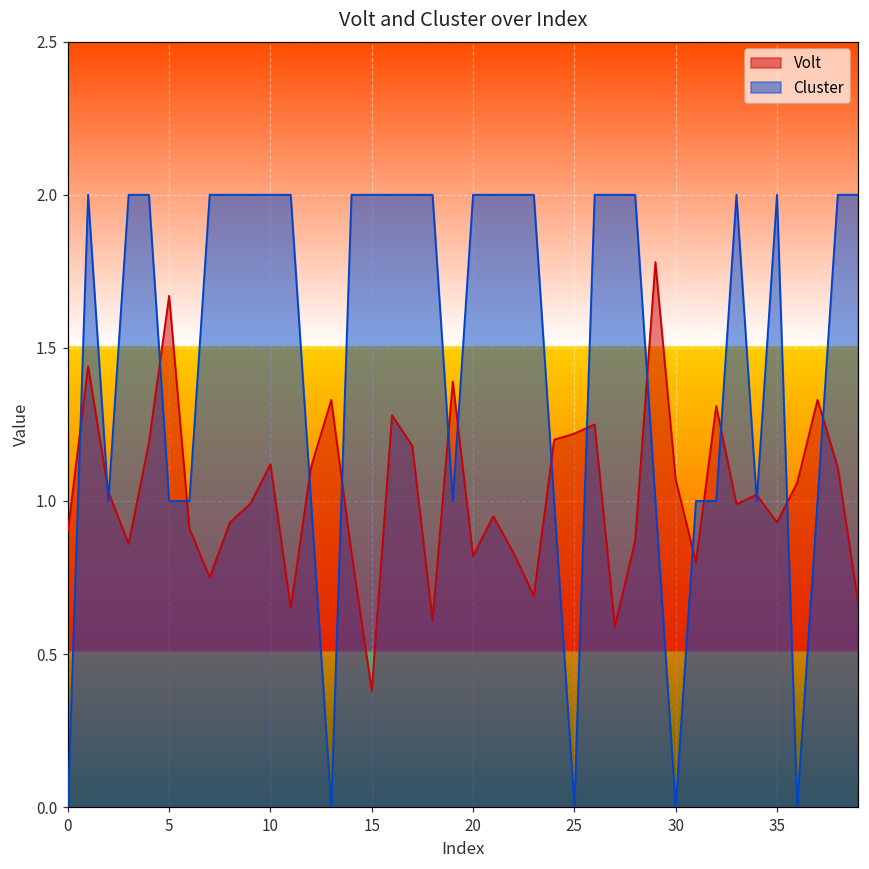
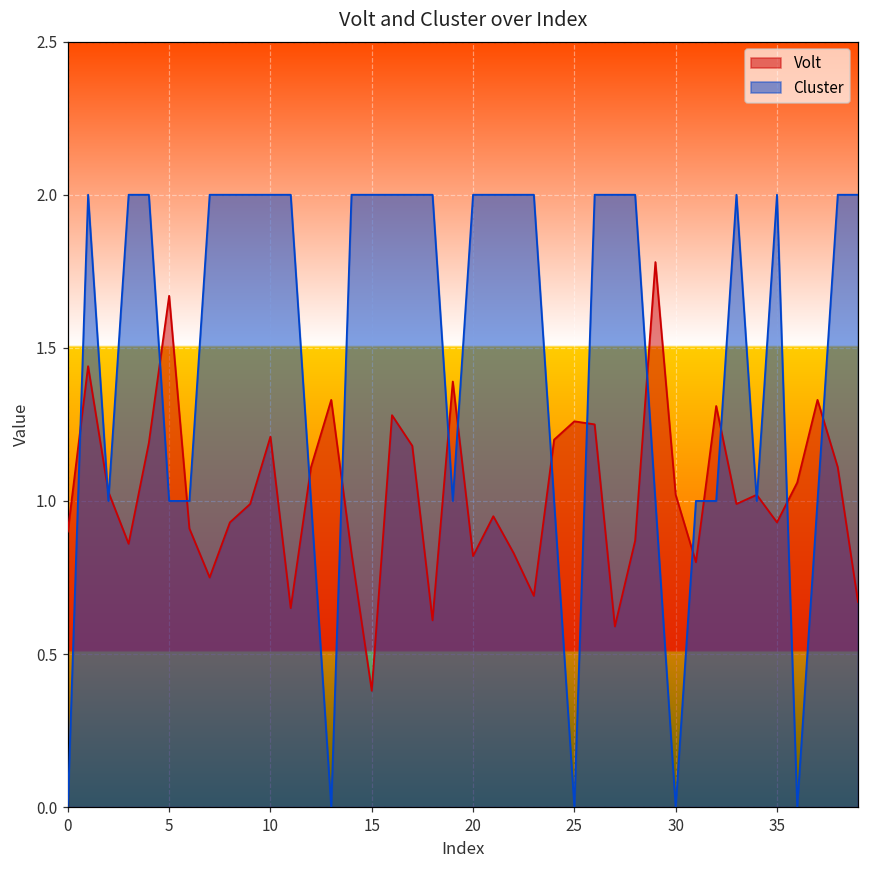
Volt, 10: 1.12 -> 1.21
Volt, 25: 1.22 -> 1.26
Volt, 30: 1.07 -> 1.02
